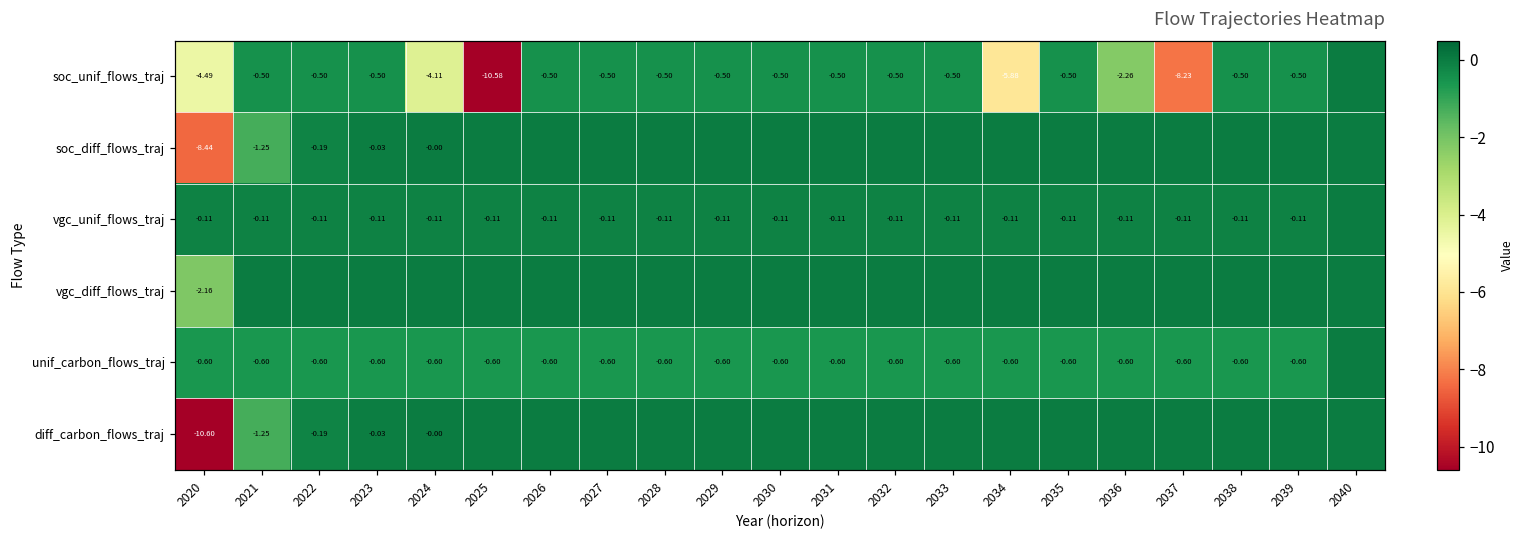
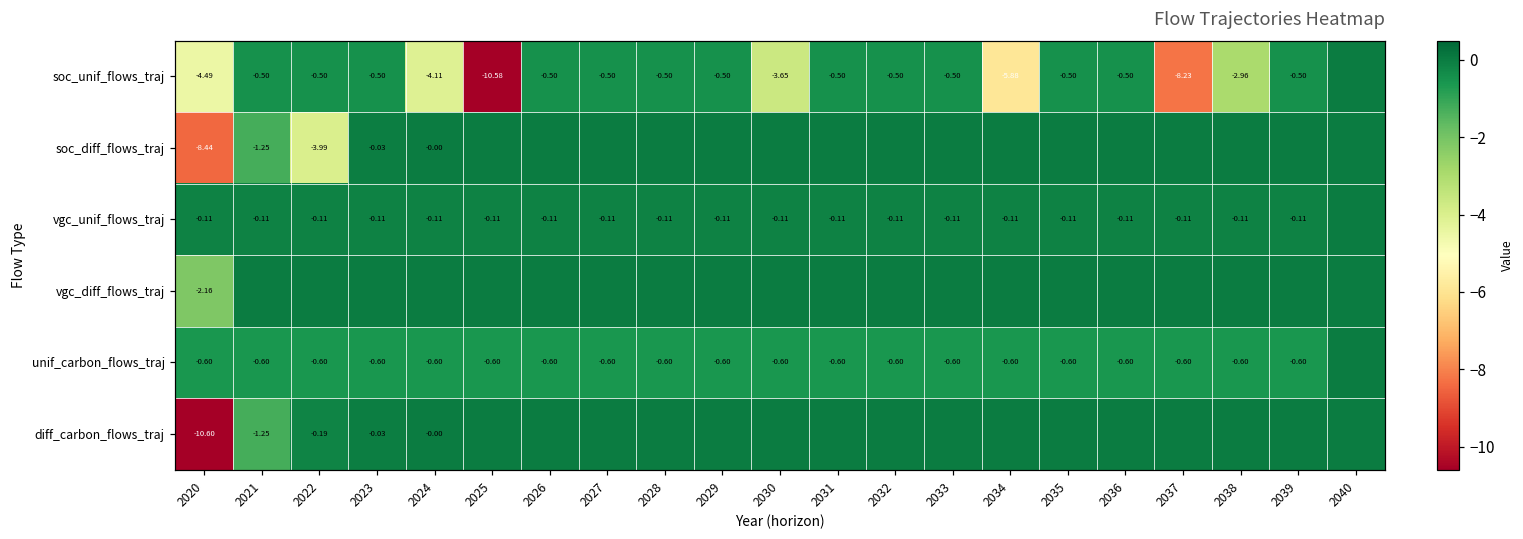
soc_unif_flows_traj, 2030: -0.50 -> -3.65
soc_unif_flows_traj, 2036: -2.26 -> -0.50
soc_unif_flows_traj, 2038: -0.50 -> -2.96
soc_diff_flows_traj, 2022: -0.19 -> -3.99
